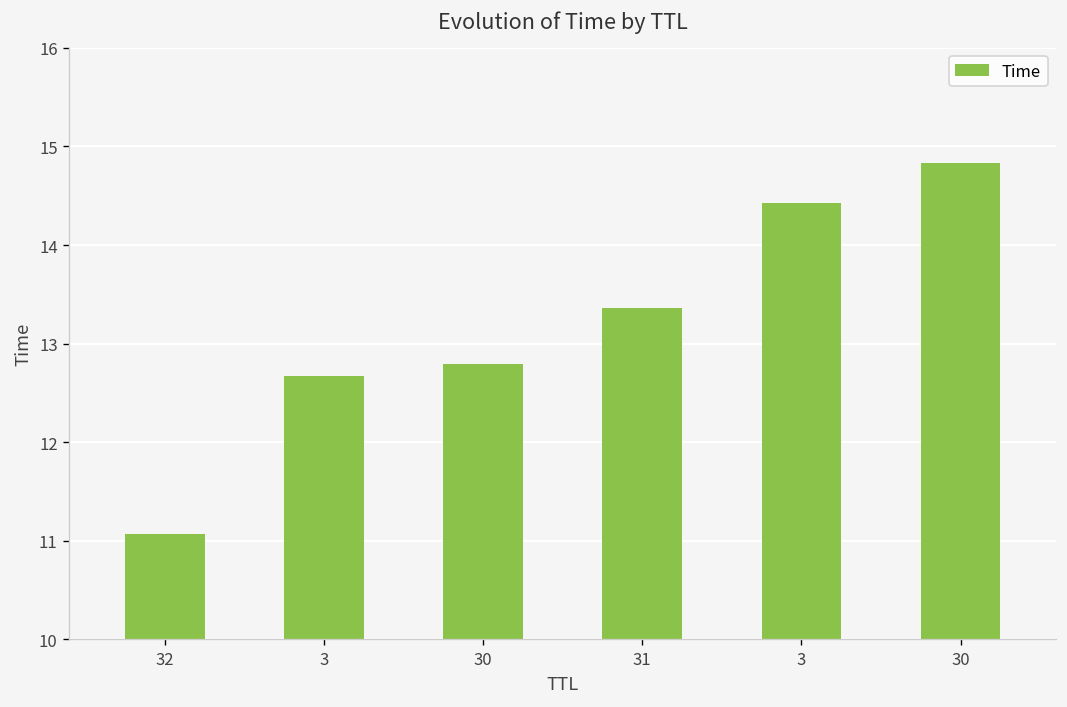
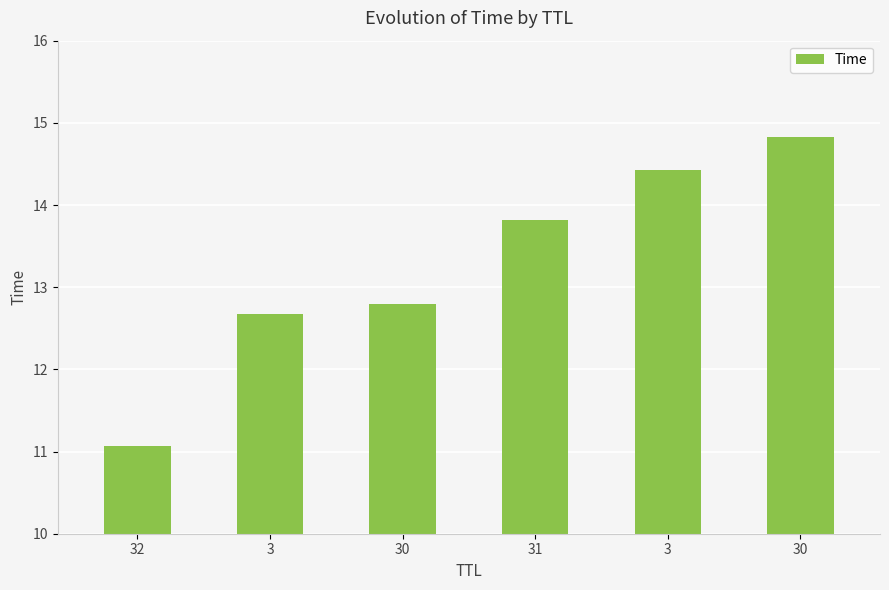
31: 13.4 -> 13.8
